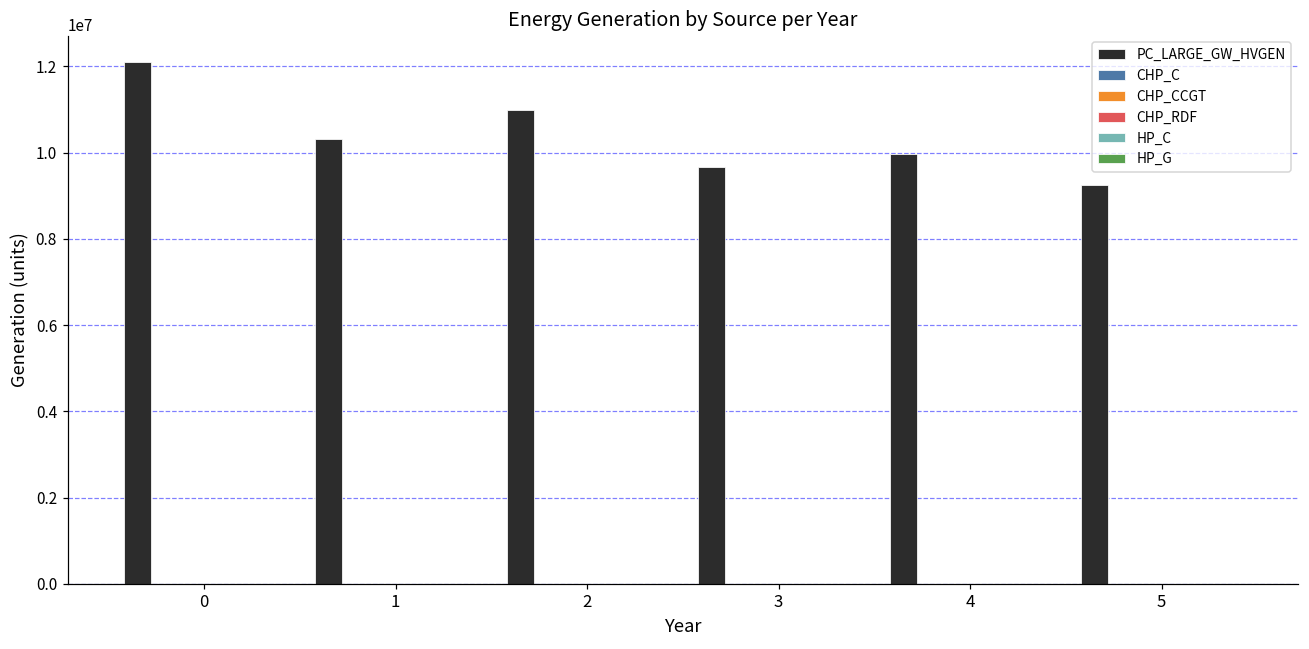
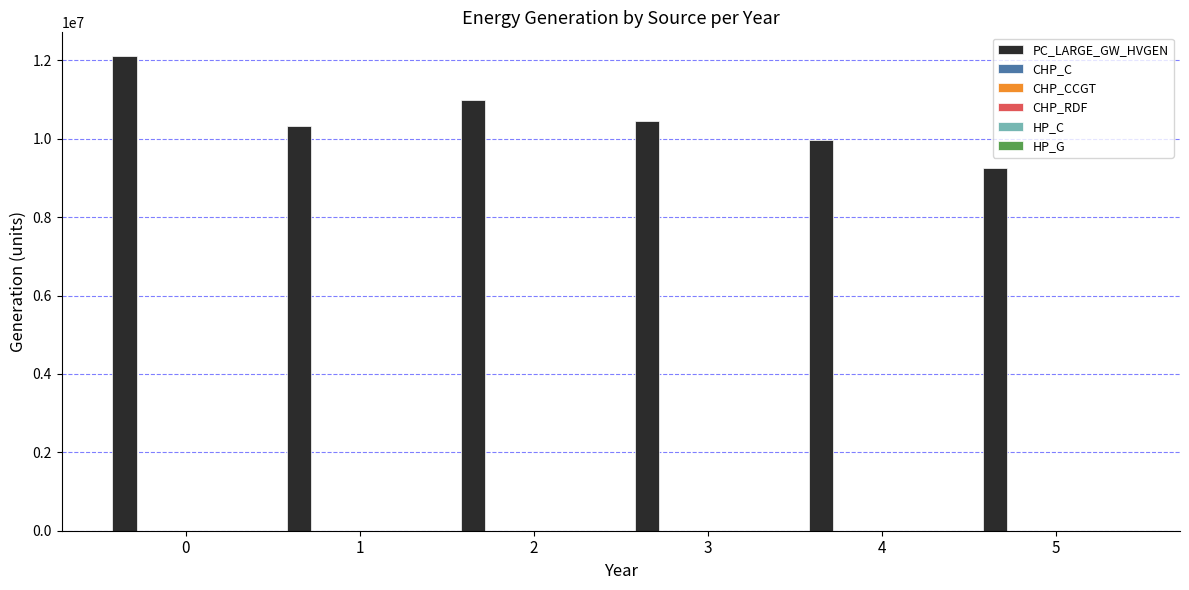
PC_LARGE_GW_HVGEN, 3: 9700000 -> 10500000
